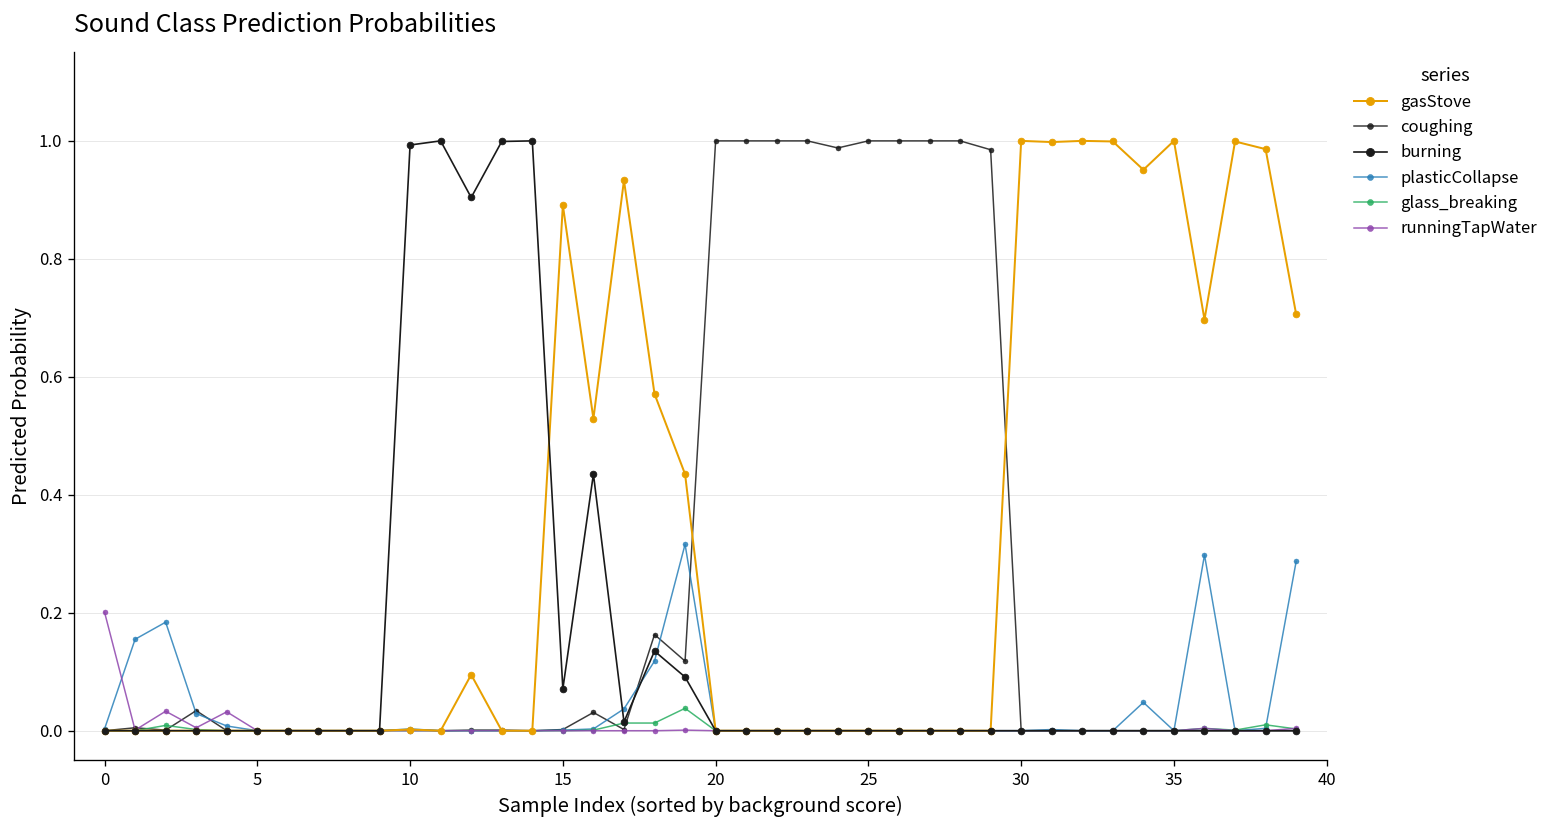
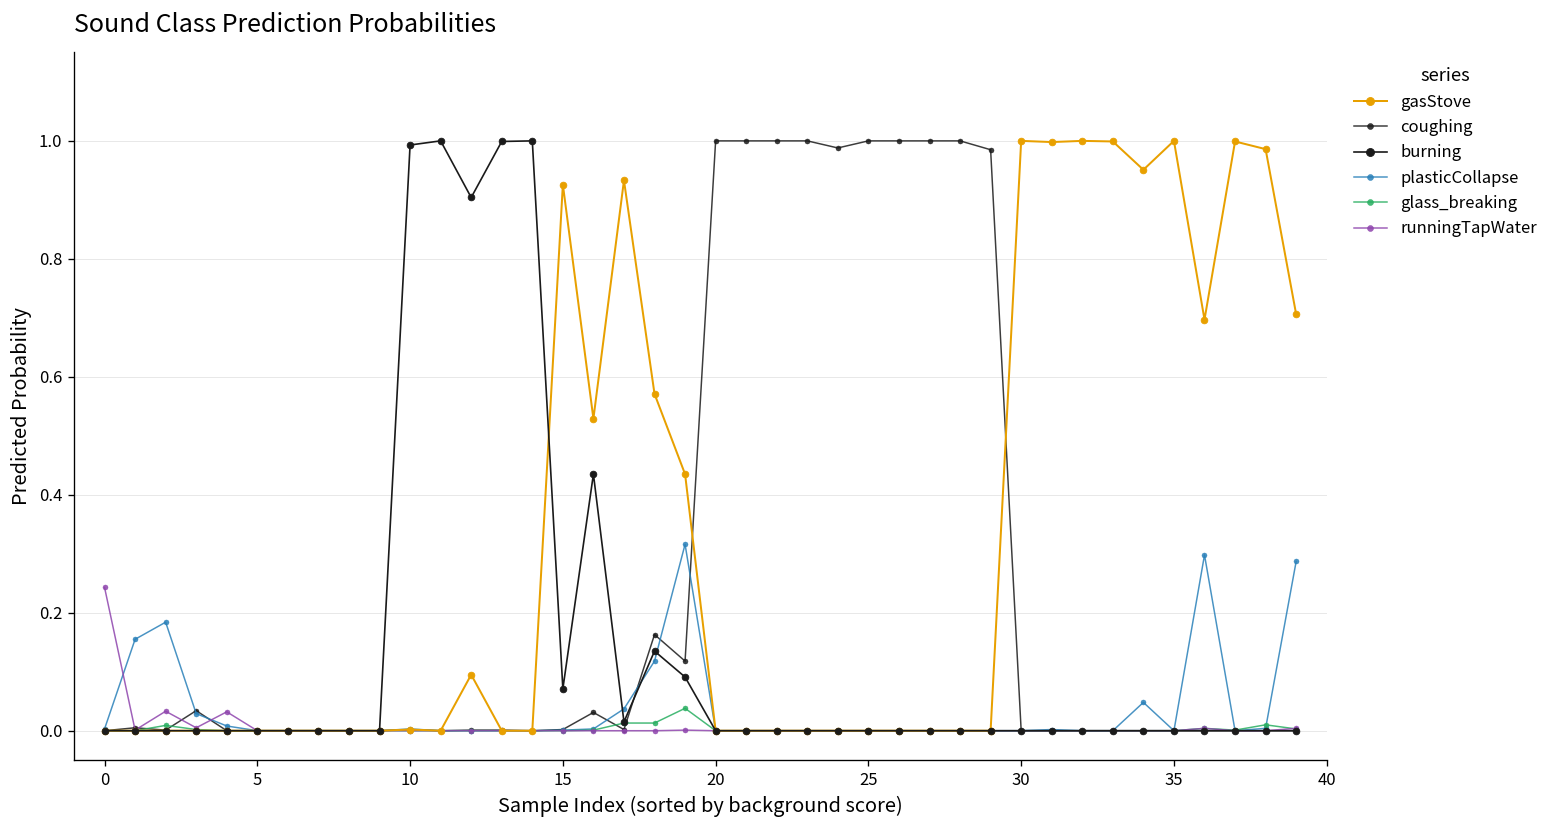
runningTapWater, 0: 0.20 -> 0.24
gasStove, 15: 0.89 -> 0.93
